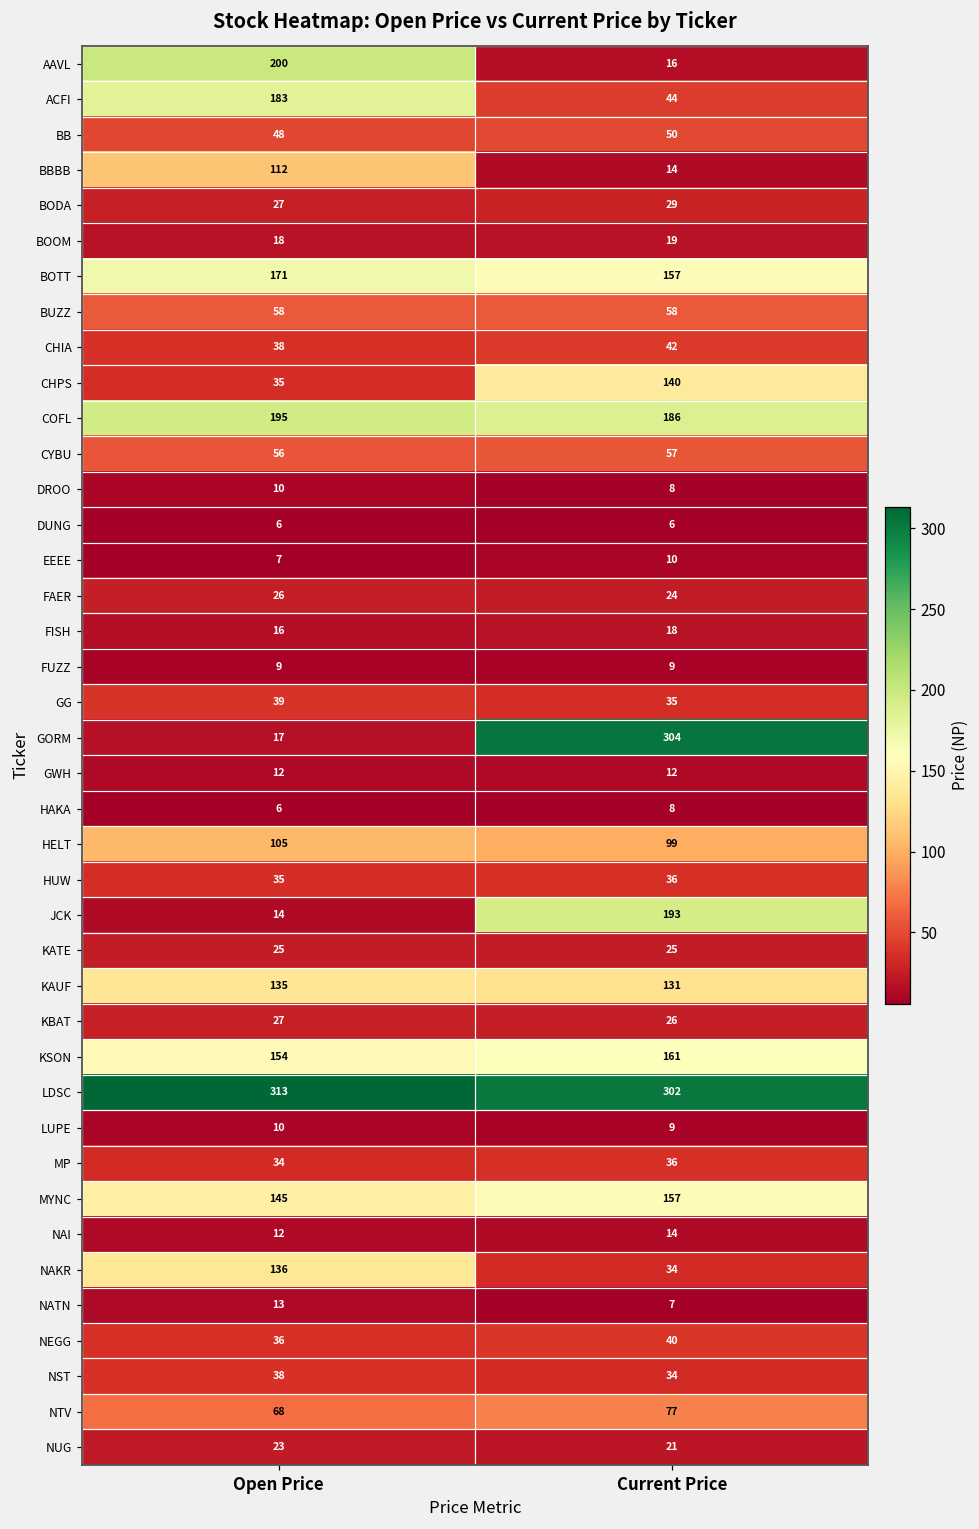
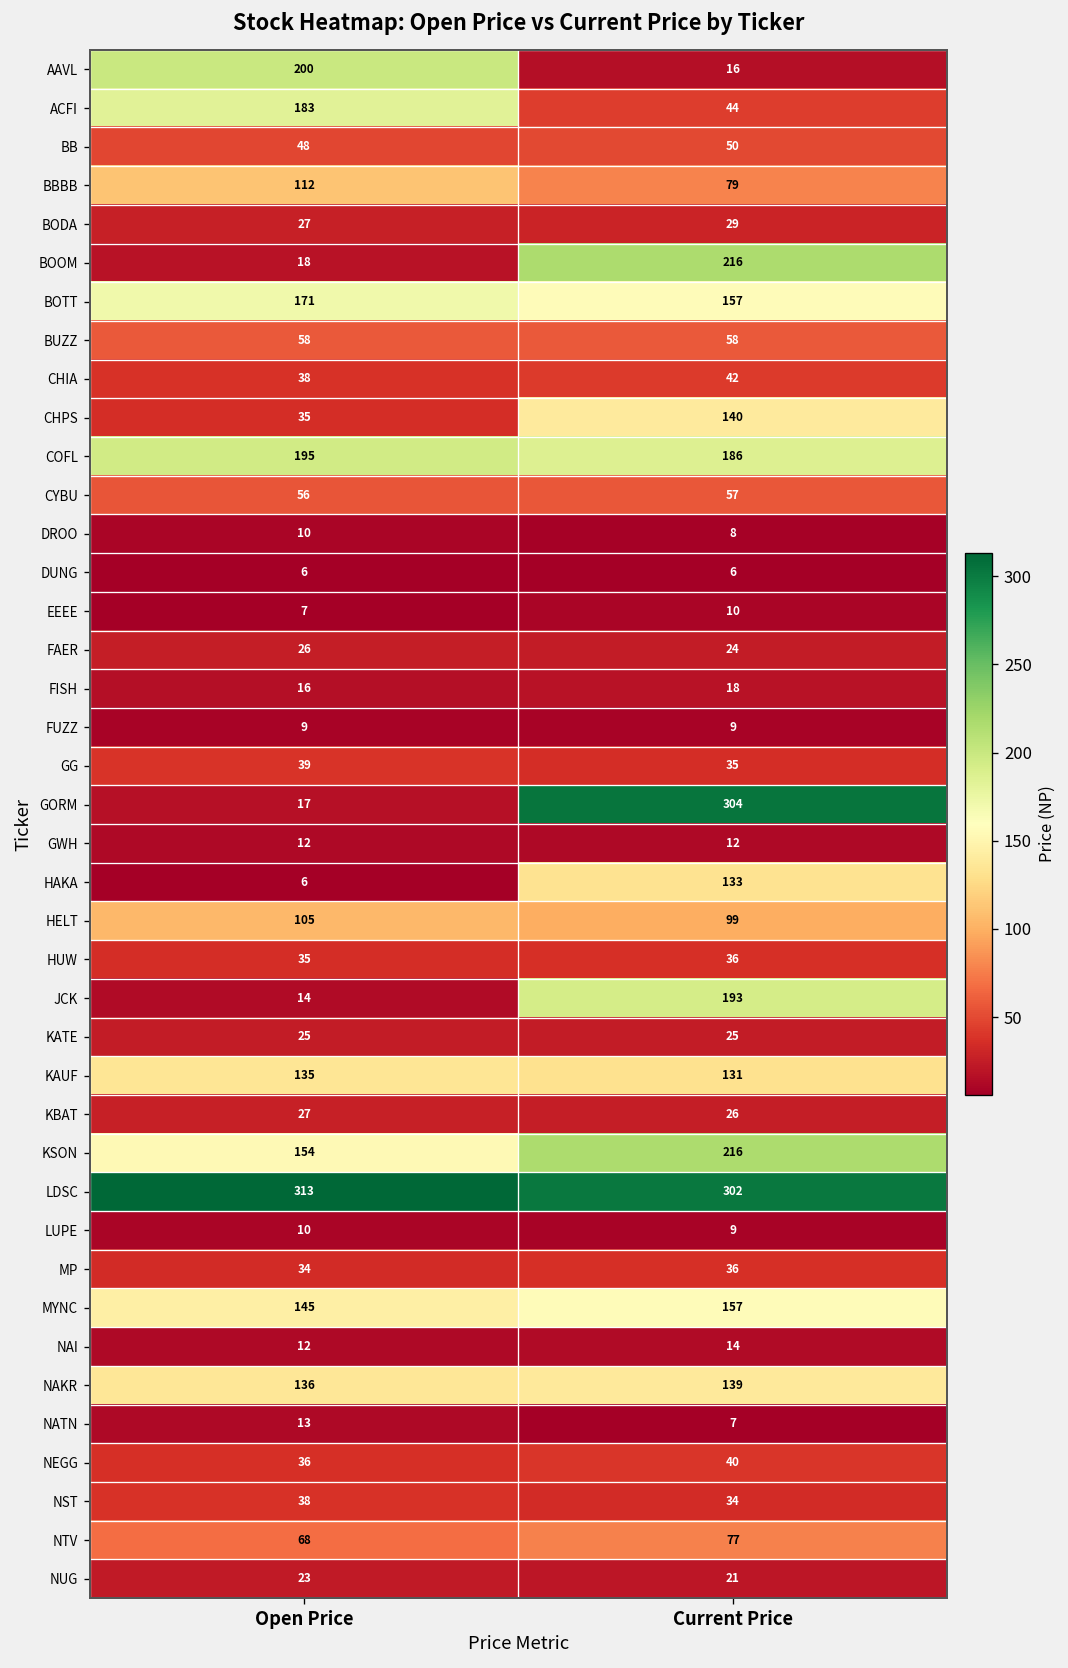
BBBB, Current Price: 14 -> 79
BOOM, Current Price: 19 -> 216
HAKA, Current Price: 8 -> 133
KSON, Current Price: 161 -> 216
NAKR, Current Price: 34 -> 139
